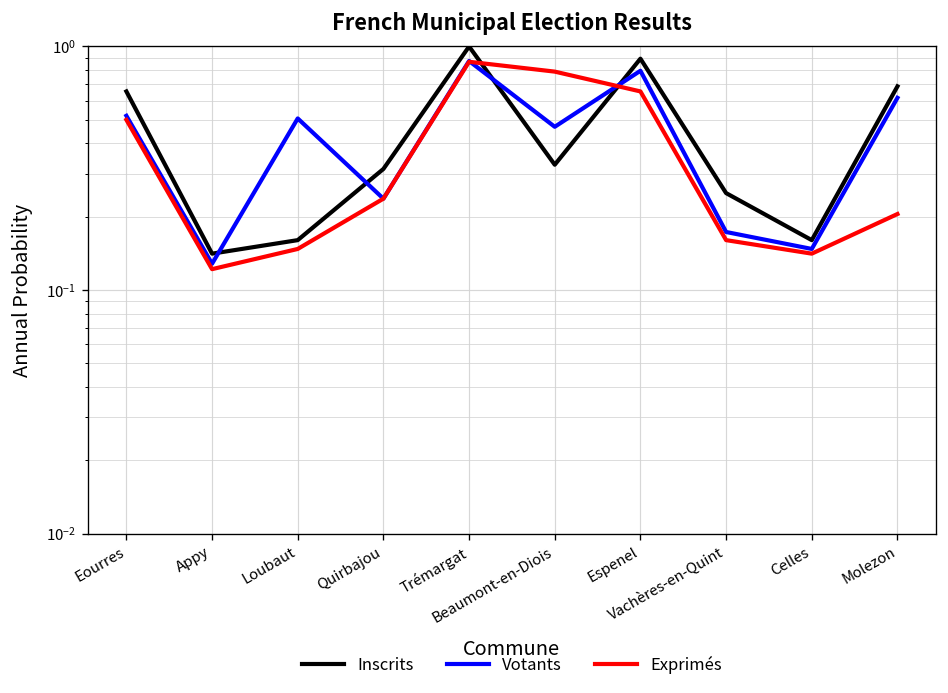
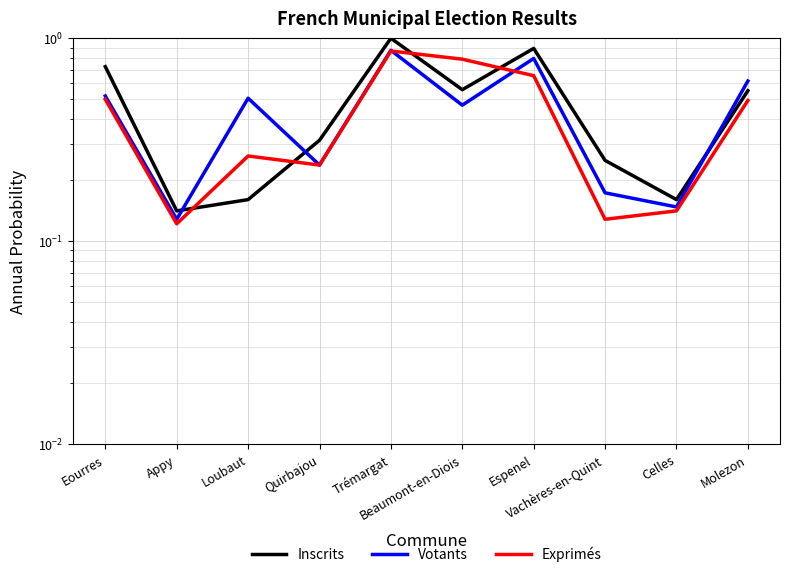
Inscrits, Eourres: 0.65 -> 0.72
Exprimés, Loubaut: 0.15 -> 0.26
Inscrits, Beaumont-en-Diois: 0.33 -> 0.56
Exprimés, Vachères-en-Quint: 0.16 -> 0.13
Inscrits, Molezon: 0.69 -> 0.55
Exprimés, Molezon: 0.21 -> 0.49
